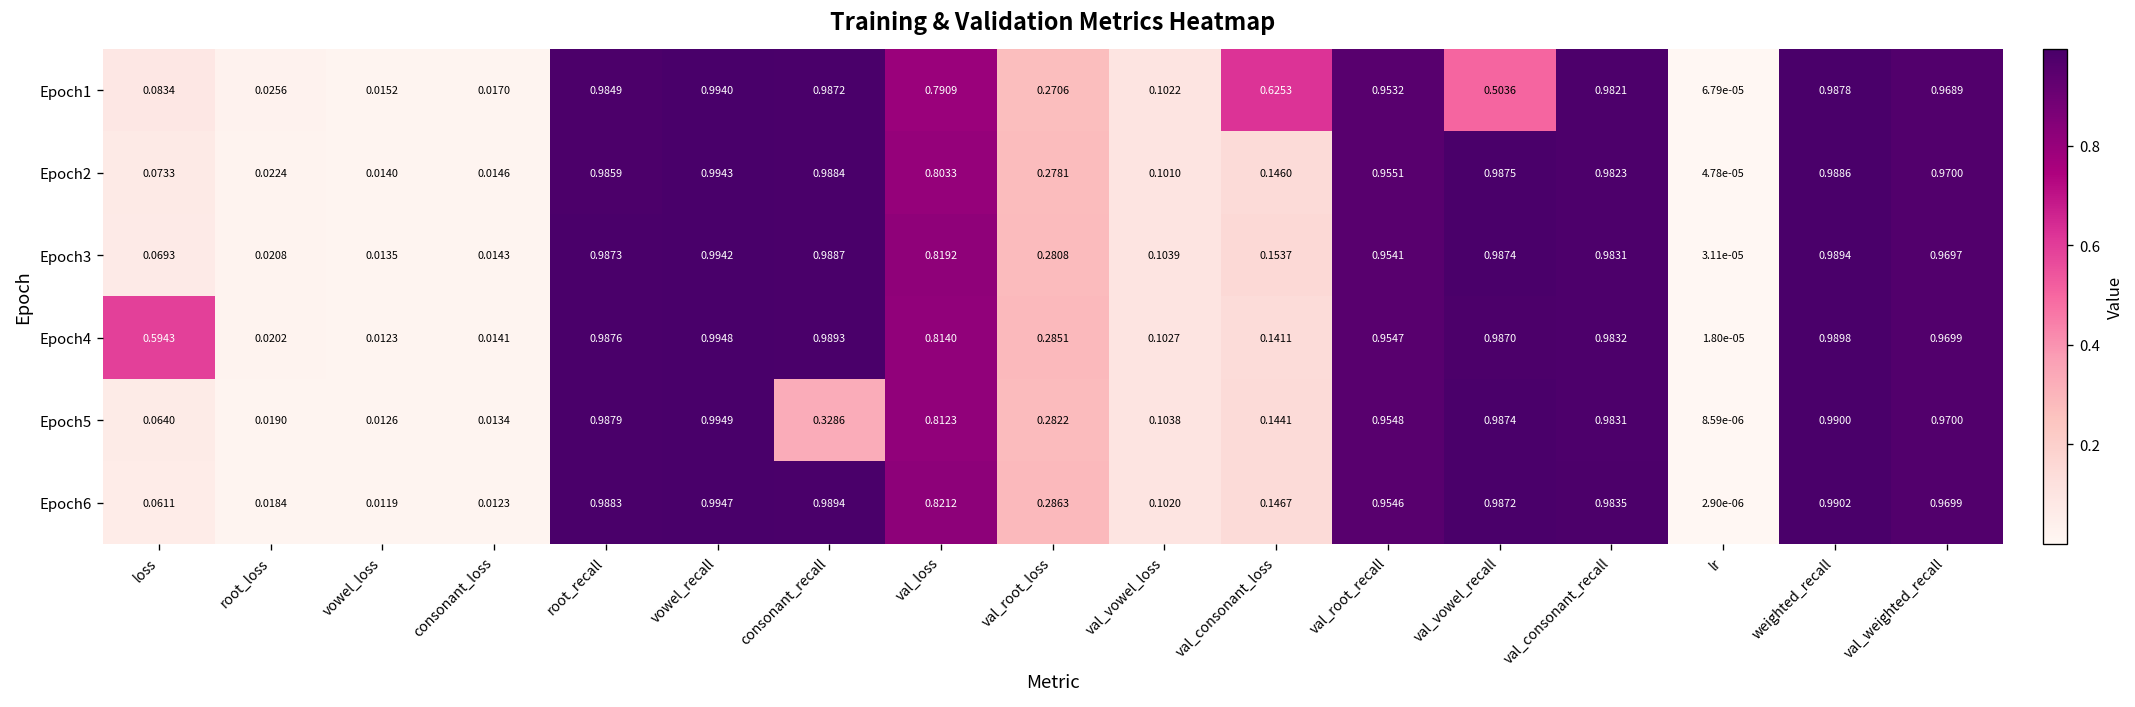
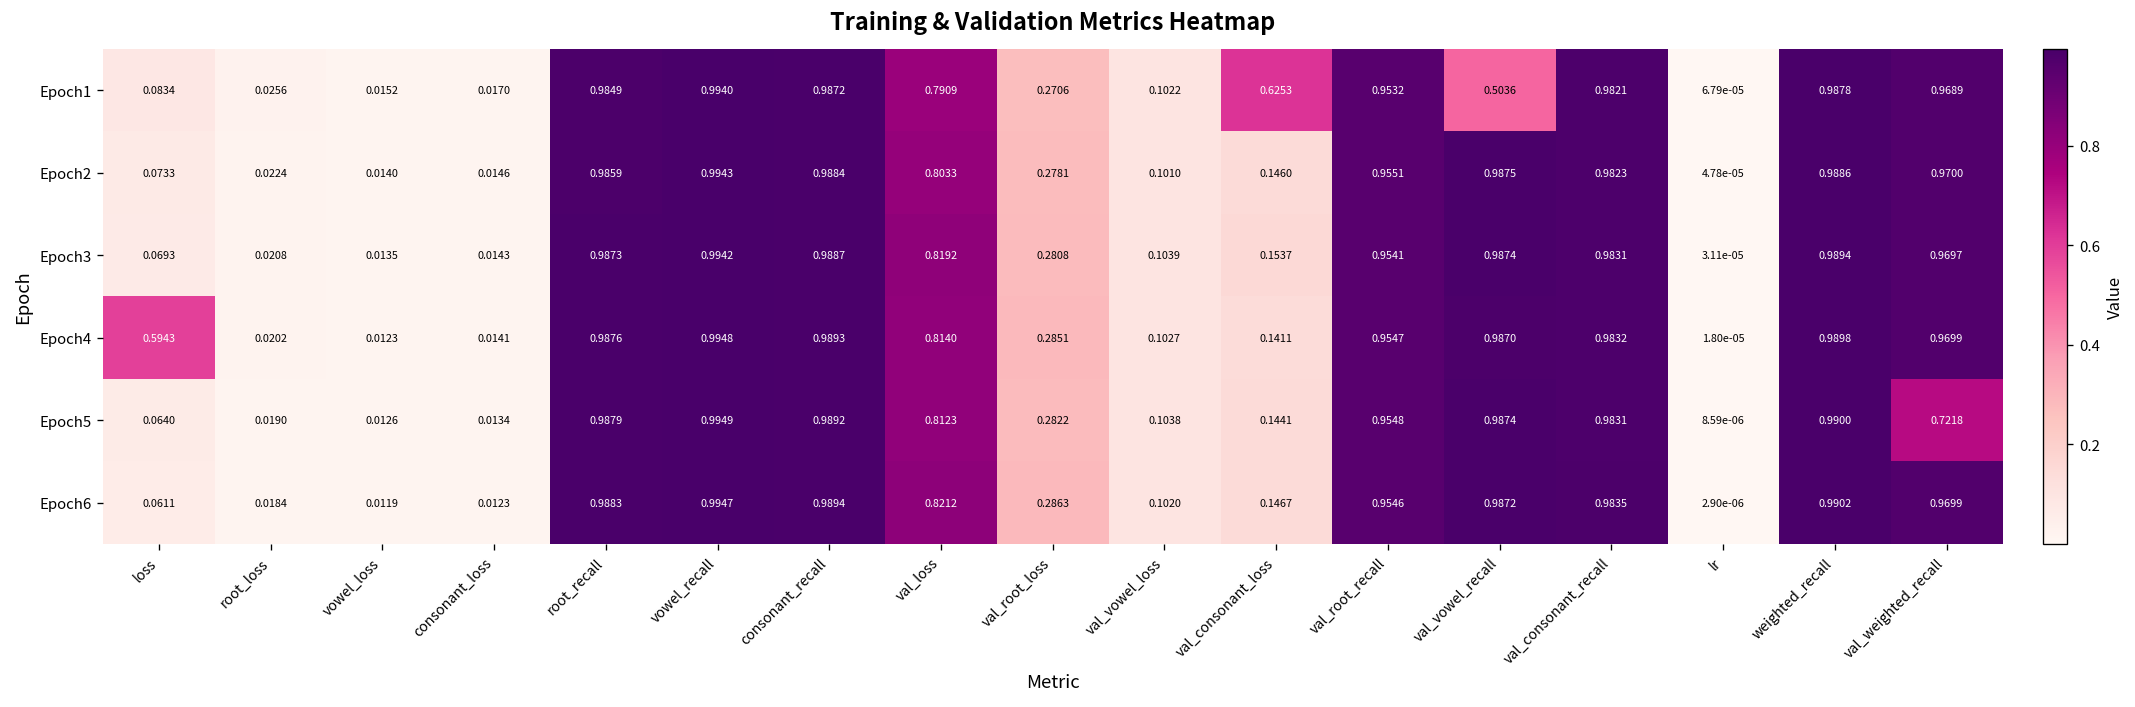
Epoch5, consonant_recall: 0.3286 -> 0.9892
Epoch5, val_weighted_recall: 0.9700 -> 0.7218
